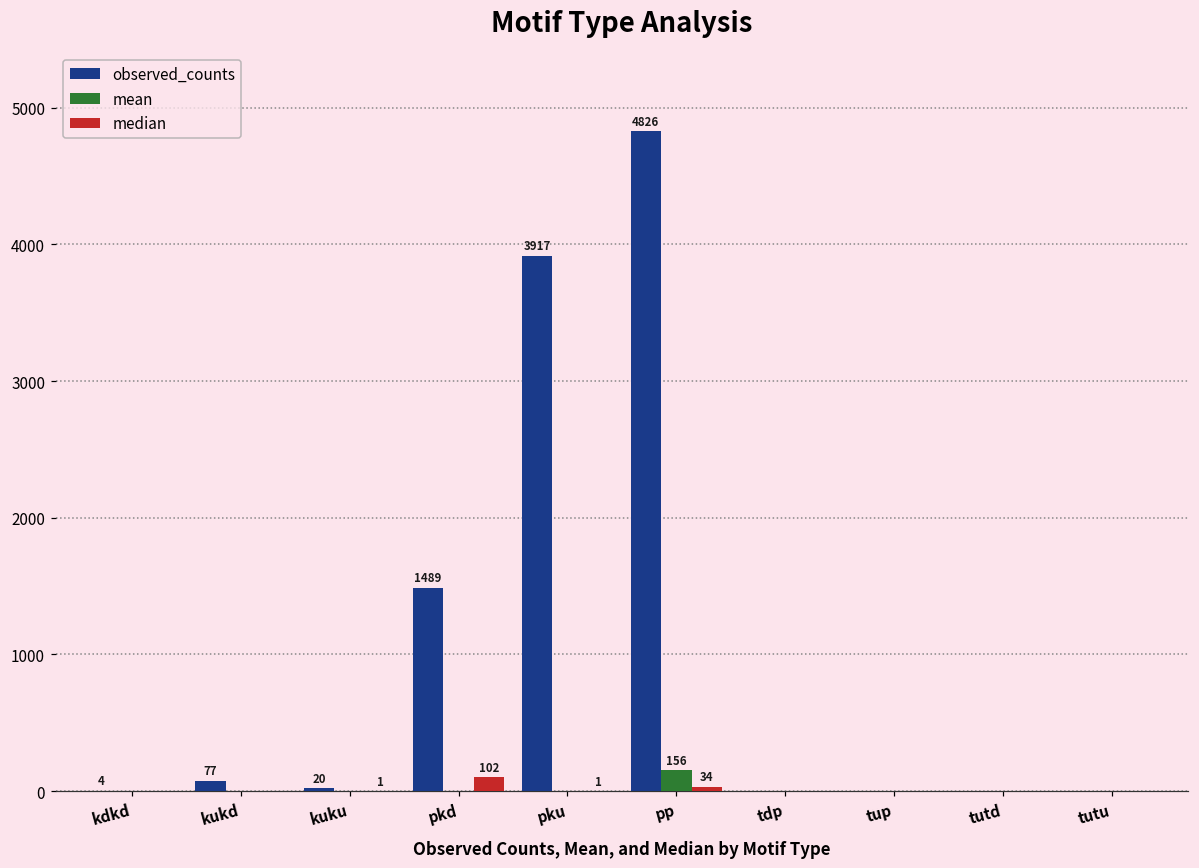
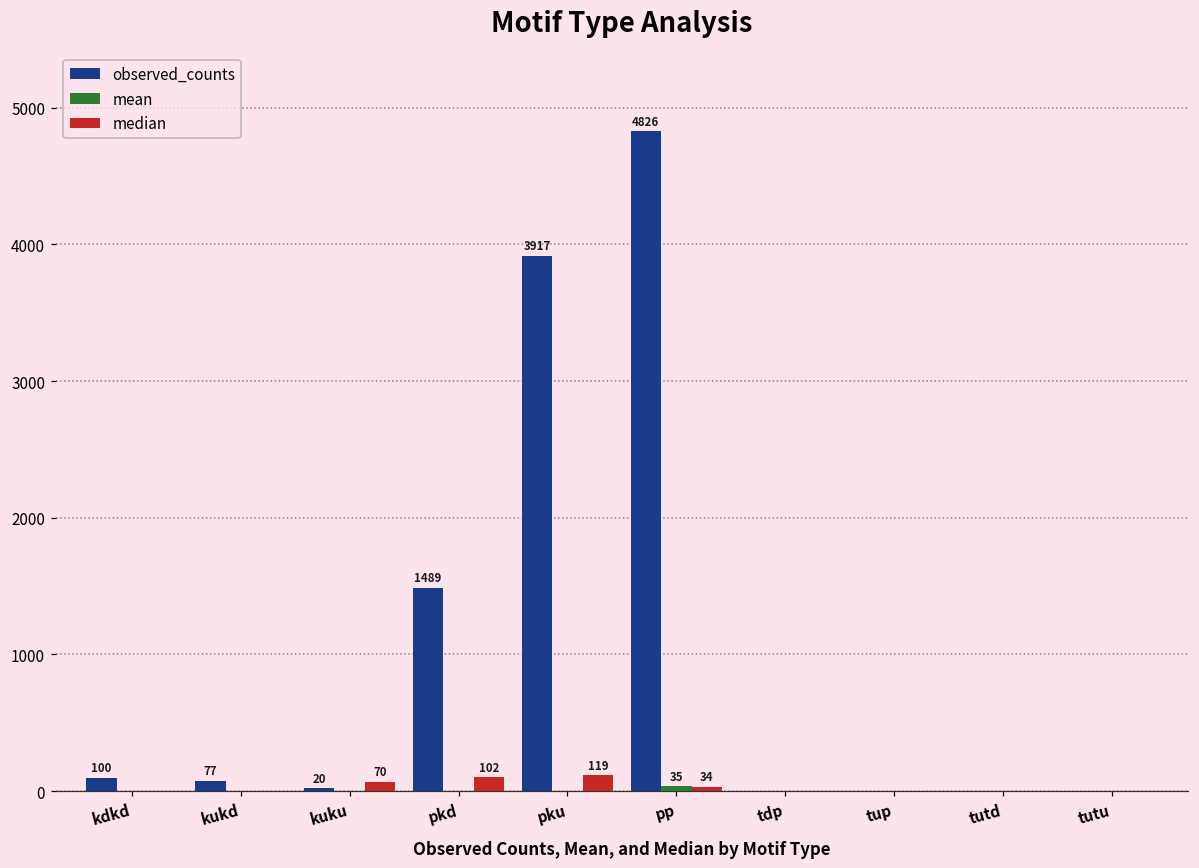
observed_counts, kdkd: 4 -> 100
median, kuku: 1 -> 70
median, pku: 1 -> 119
mean, pp: 156 -> 35
